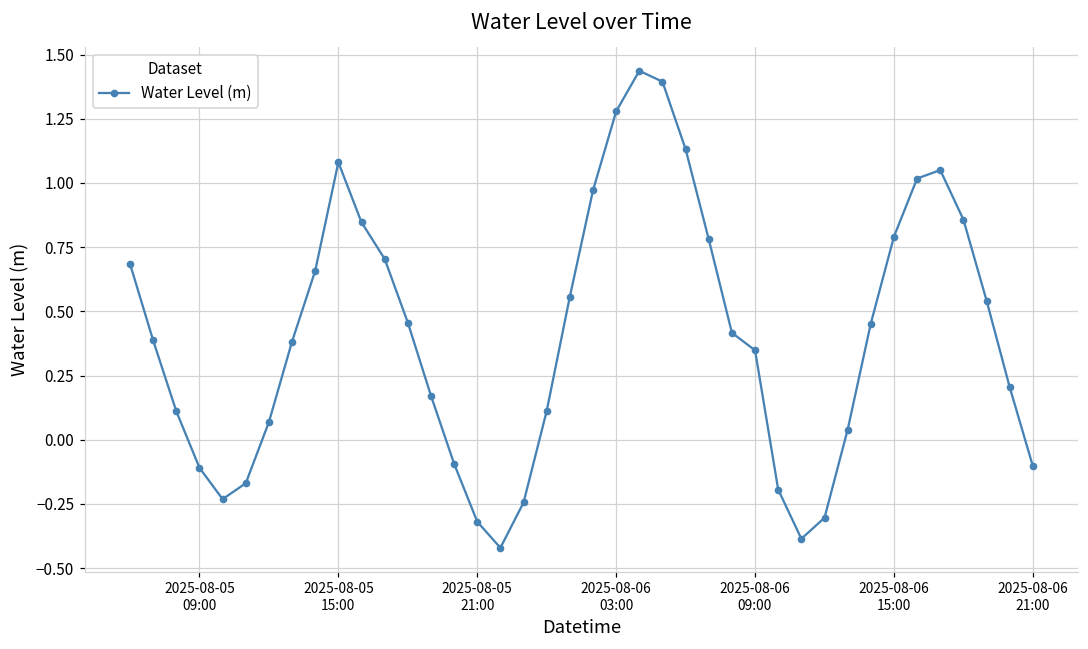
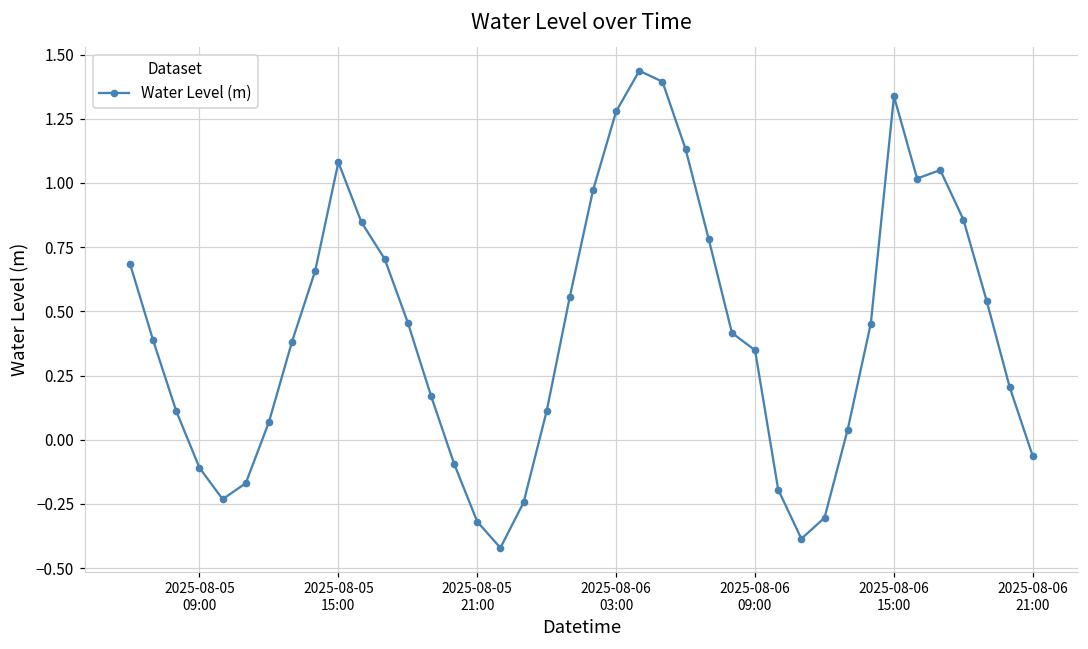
2025-08-06 15:00: 0.79 -> 1.34
2025-08-06 21:00: -0.10 -> -0.06
